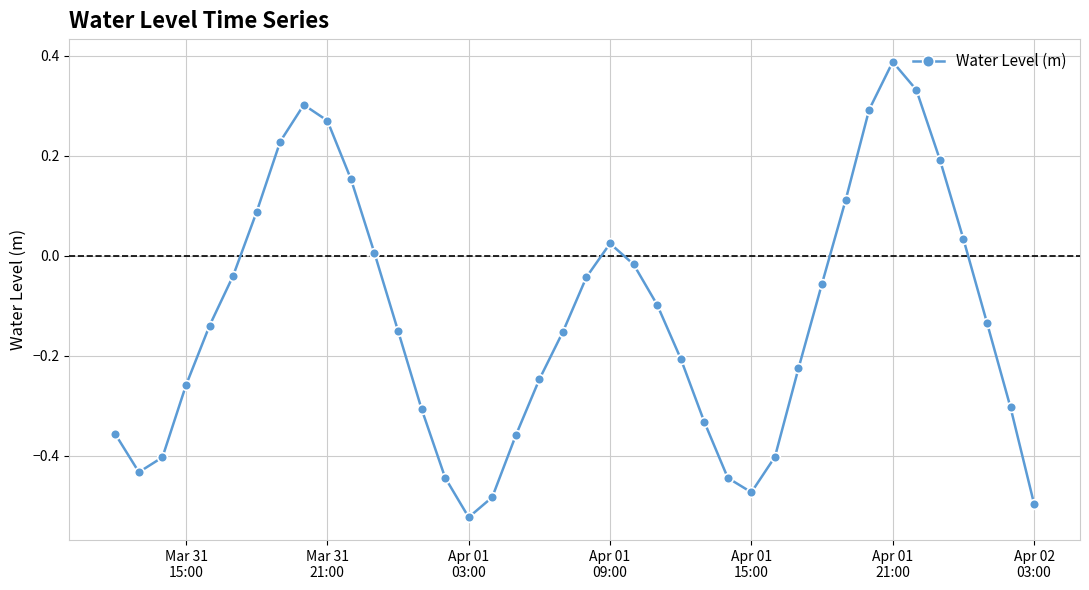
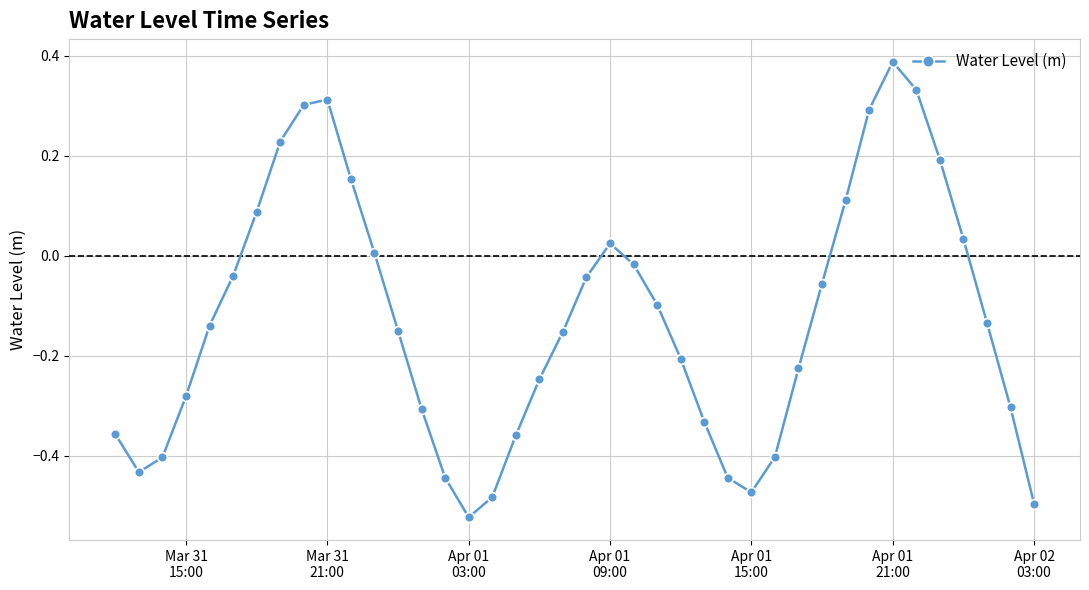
Mar 31 15:00: -0.26 -> -0.28
Mar 31 21:00: 0.27 -> 0.31
